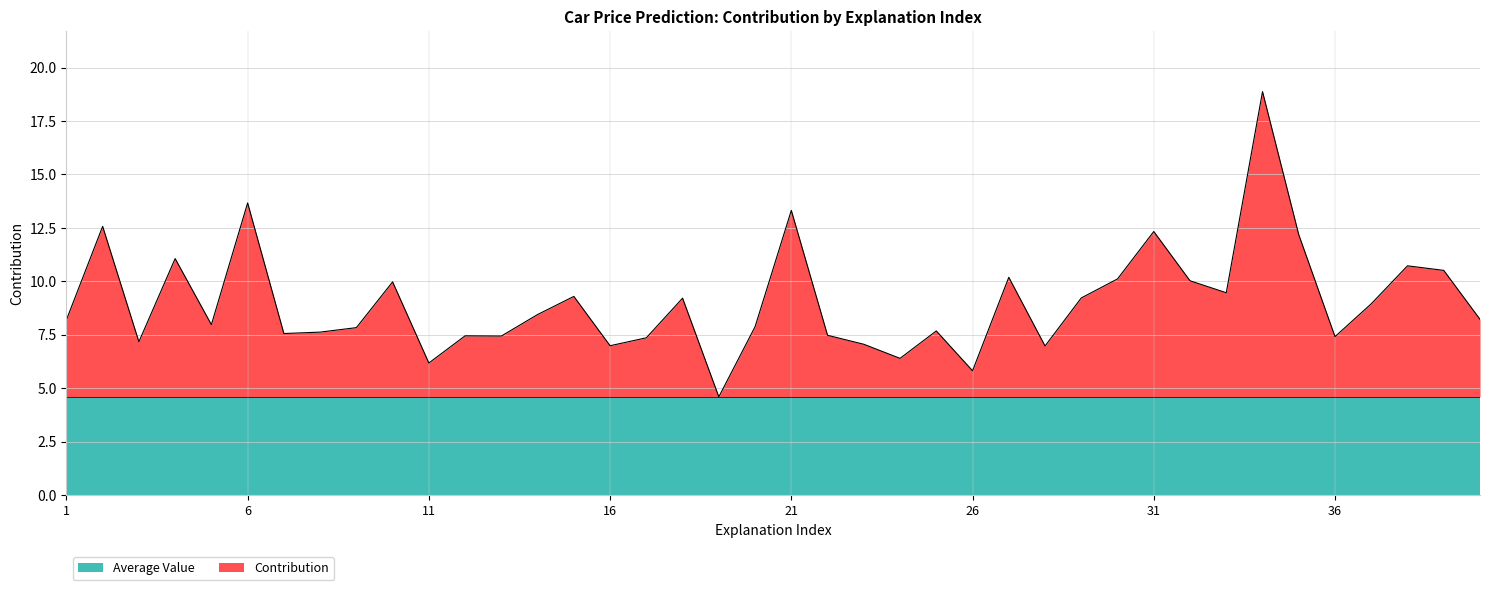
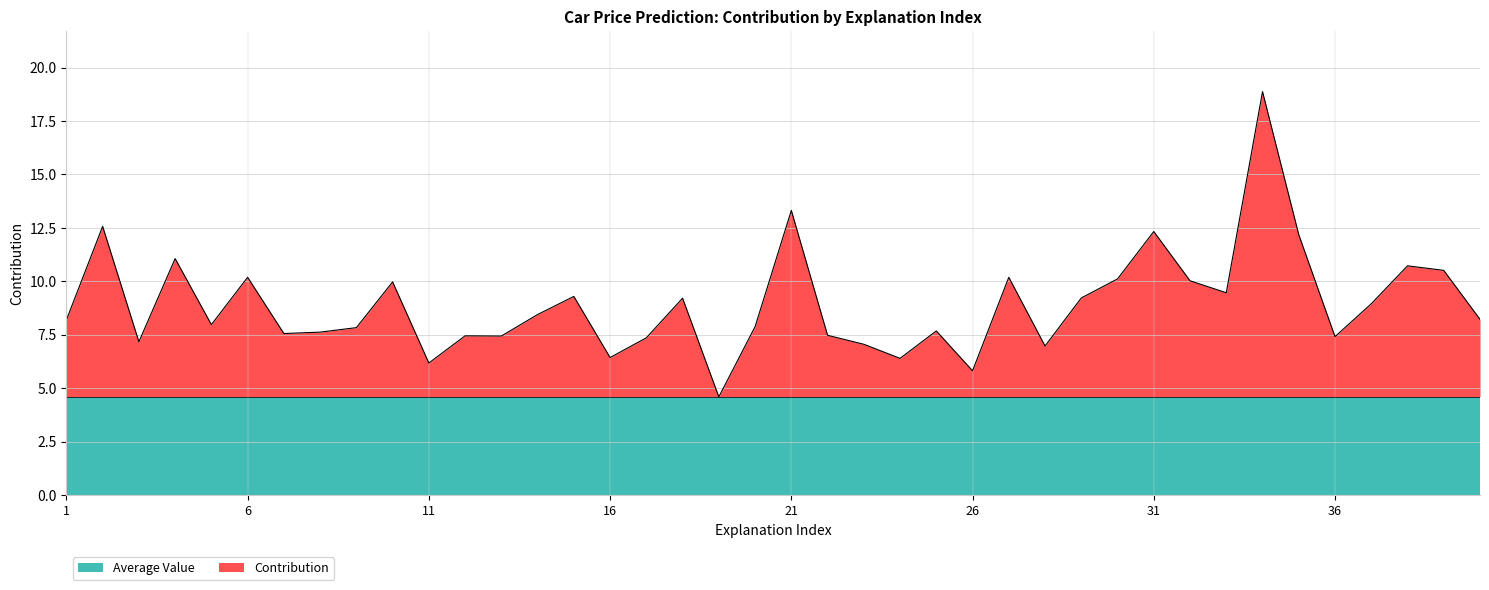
Contribution, 6: 9.1 -> 5.6
Contribution, 16: 2.4 -> 1.8
